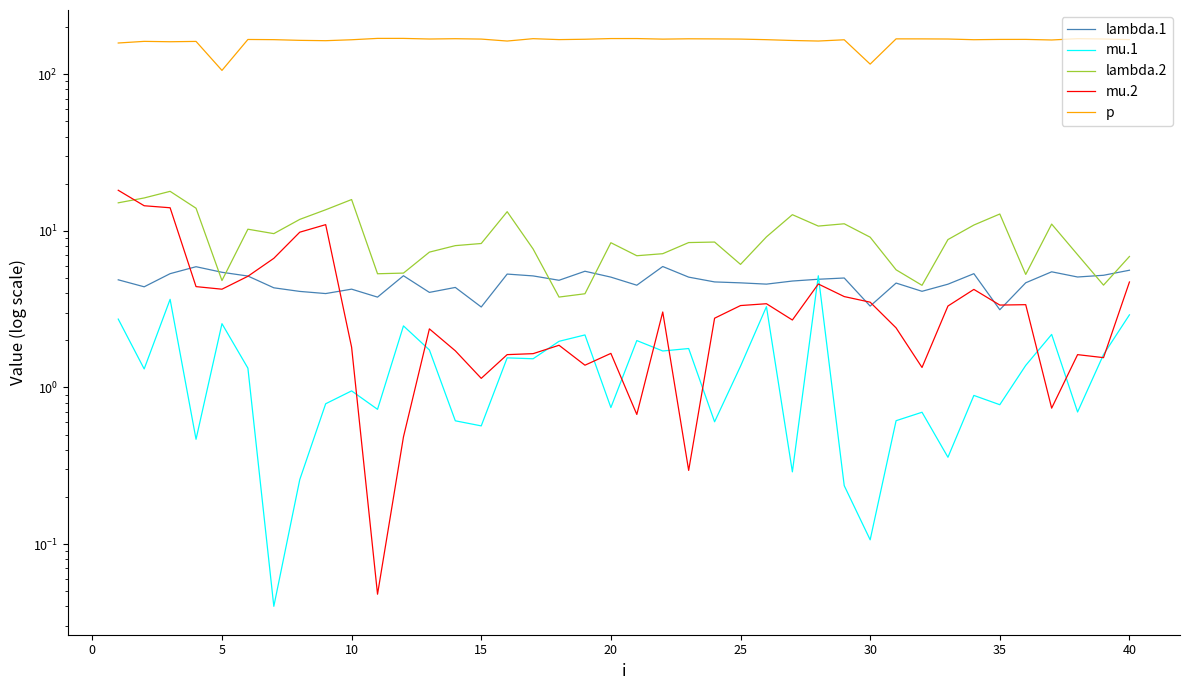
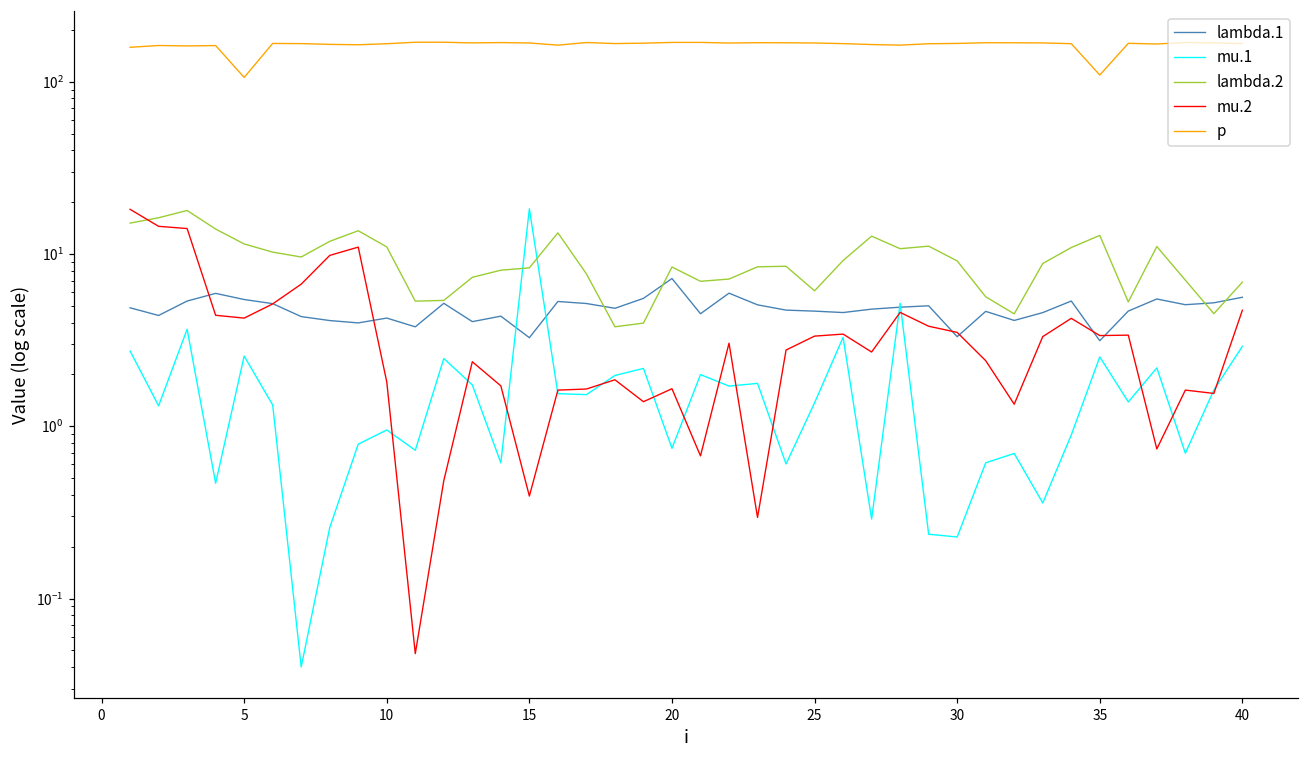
lambda.2, 5: 4.8 -> 11
lambda.2, 10: 16 -> 11
mu.1, 15: 0.57 -> 18
mu.2, 15: 1.1 -> 0.39
lambda.1, 20: 5.1 -> 7
mu.1, 30: 0.11 -> 0.23
p, 30: 120 -> 170
mu.1, 35: 0.8 -> 2.5
p, 35: 170 -> 110
